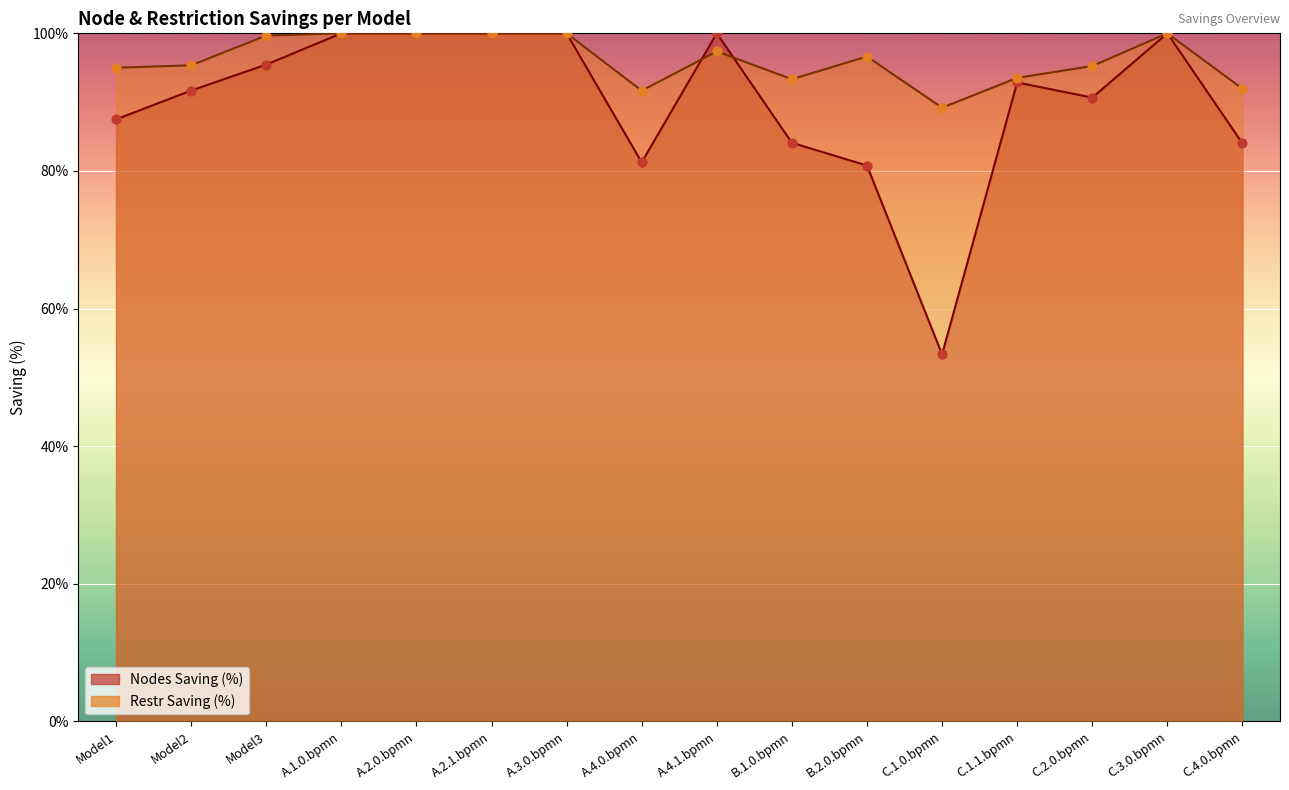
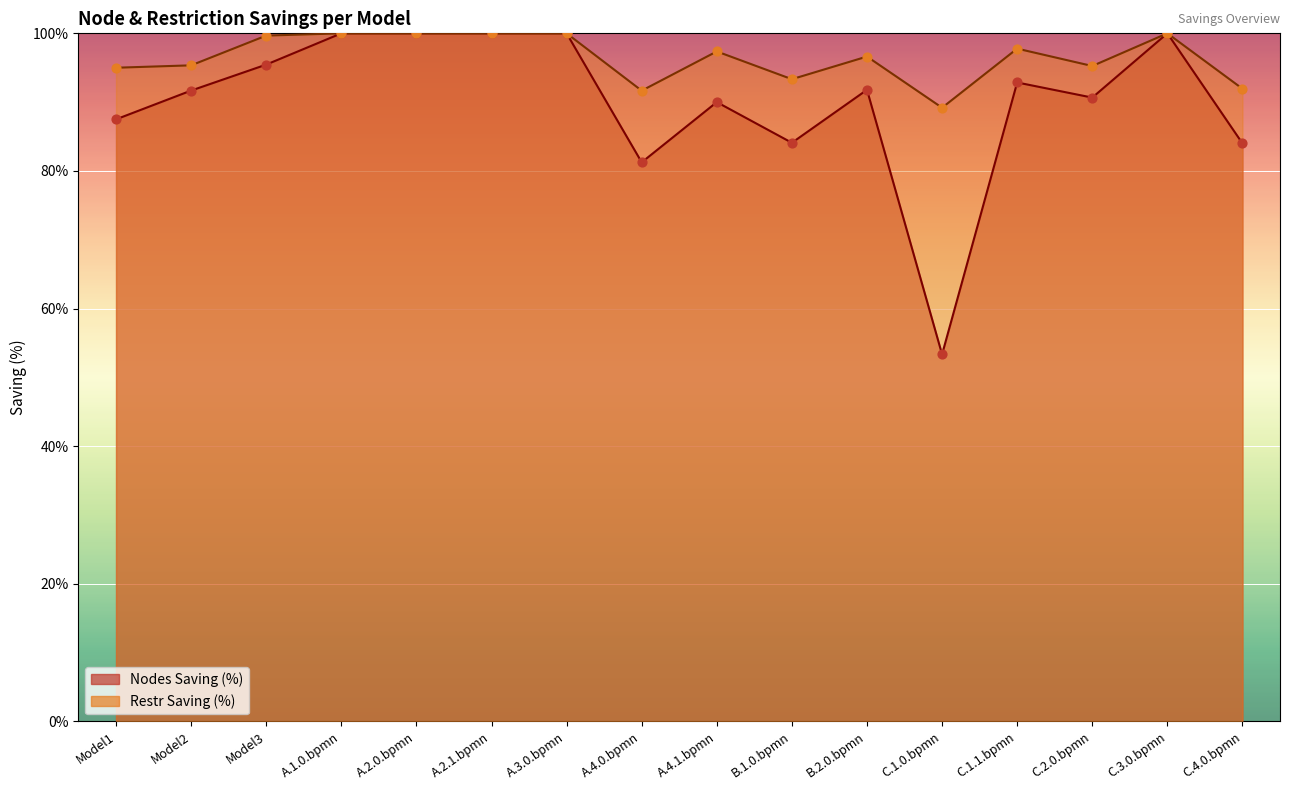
Nodes Saving (%), A.4.1.bpmn: 100% -> 90%
Nodes Saving (%), B.2.0.bpmn: 81% -> 92%
Restr Saving (%), C.1.1.bpmn: 94% -> 98%
